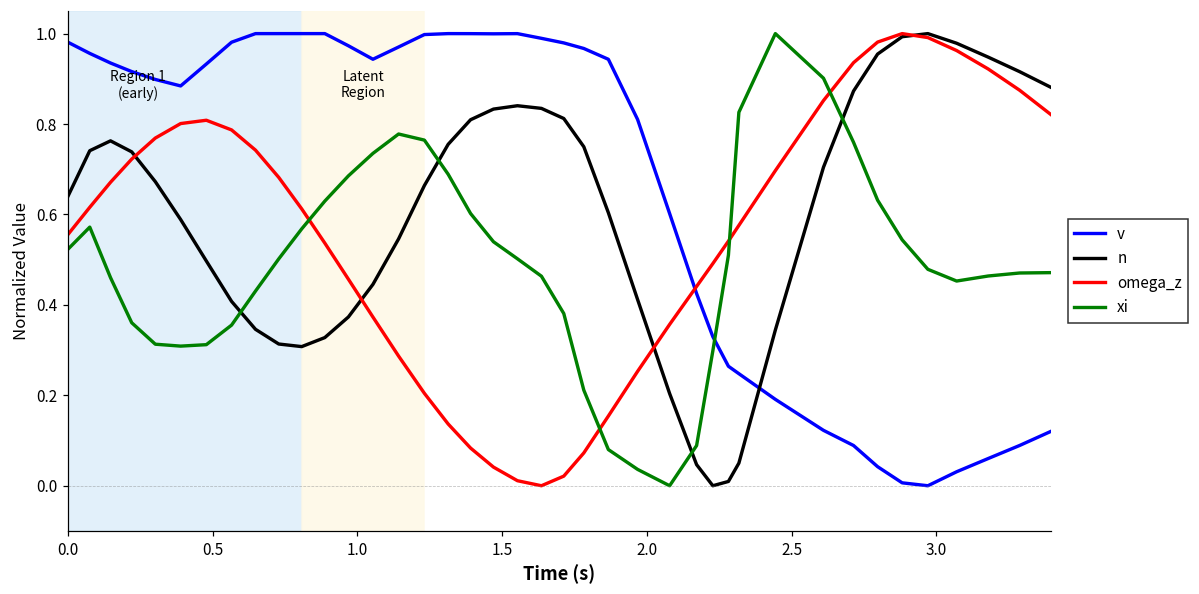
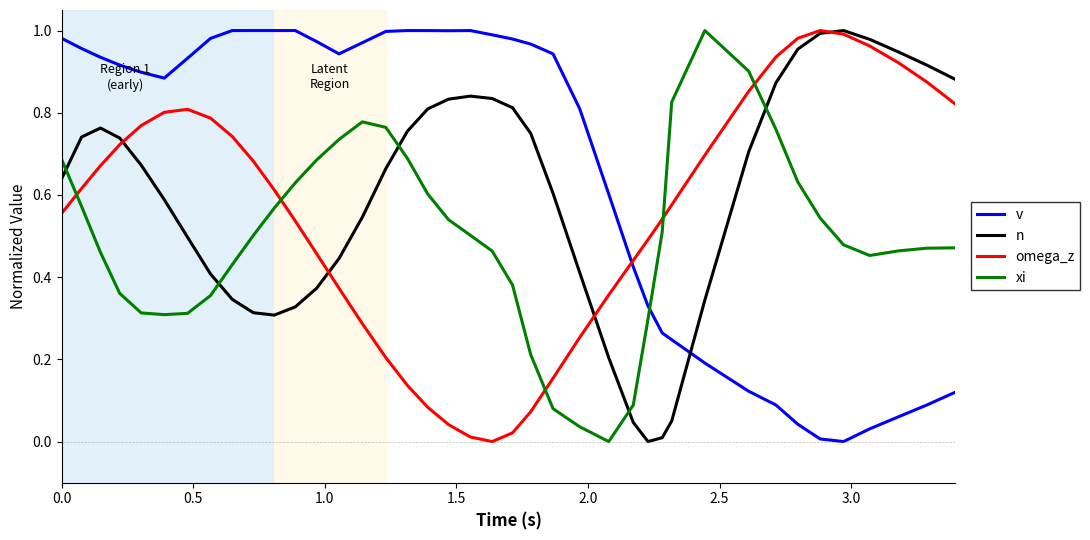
xi, 0.0: 0.52 -> 0.69
